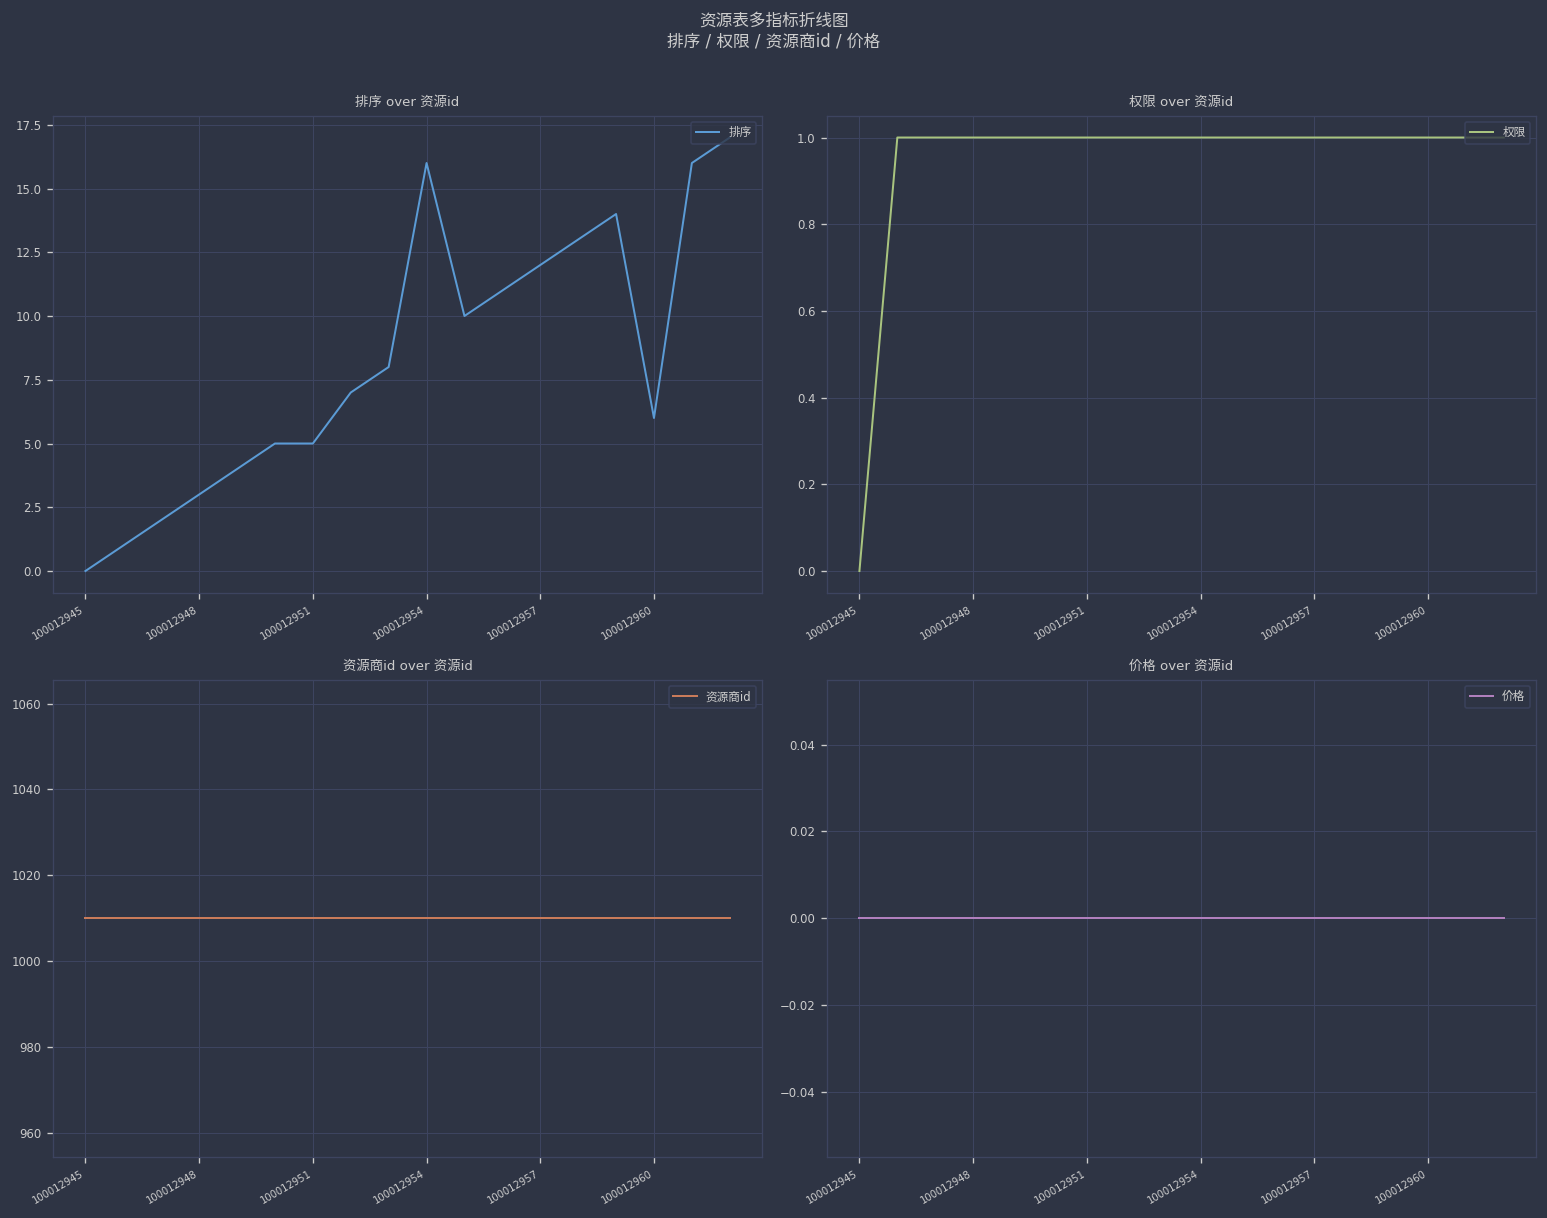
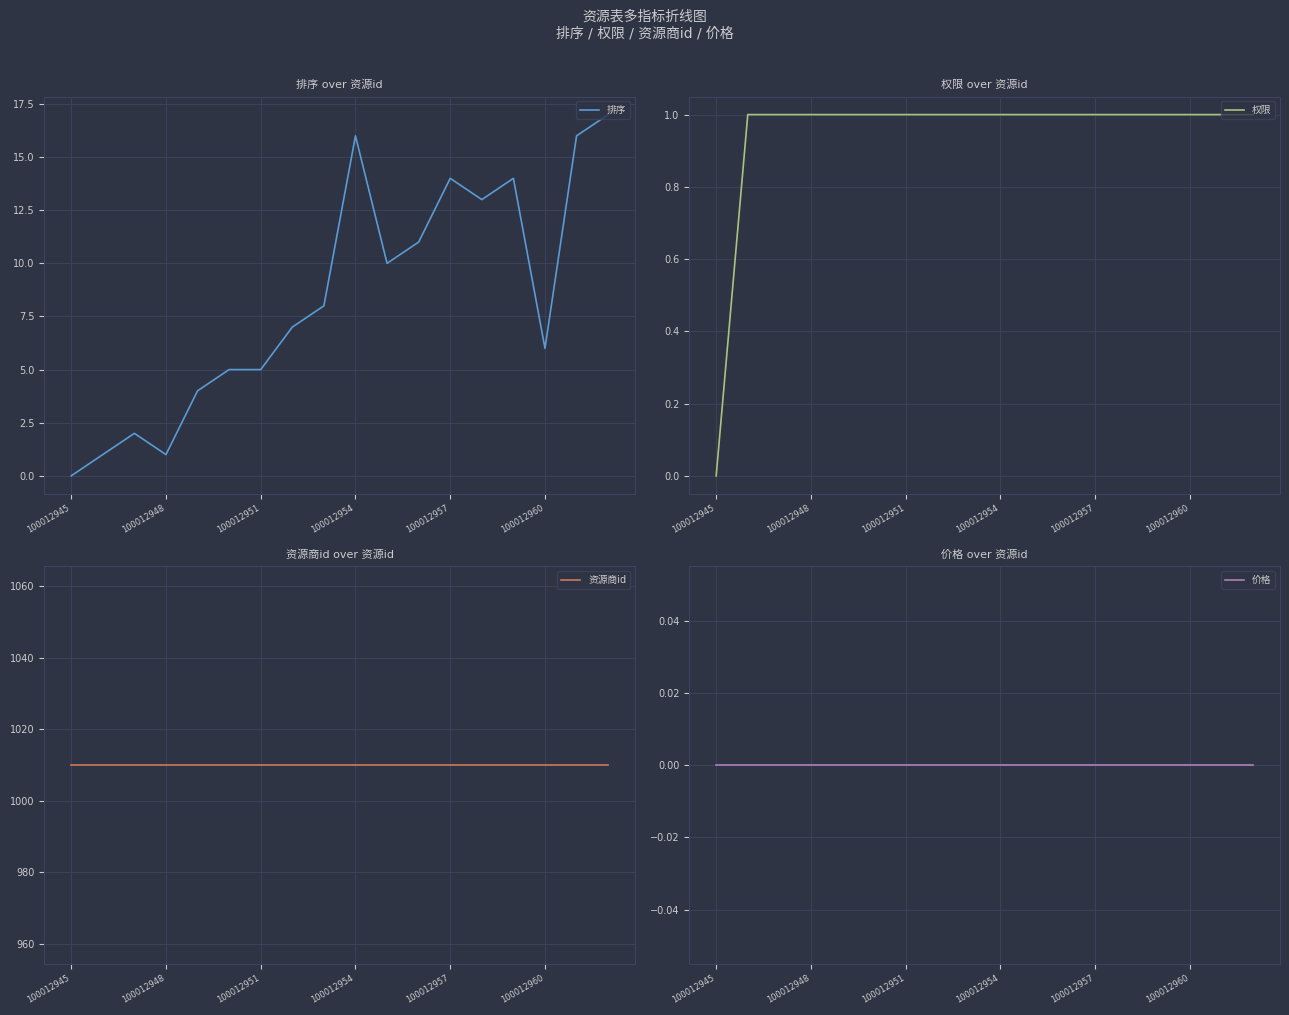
排序 over 资源id, 100012948: 3 -> 1
排序 over 资源id, 100012957: 12 -> 14
